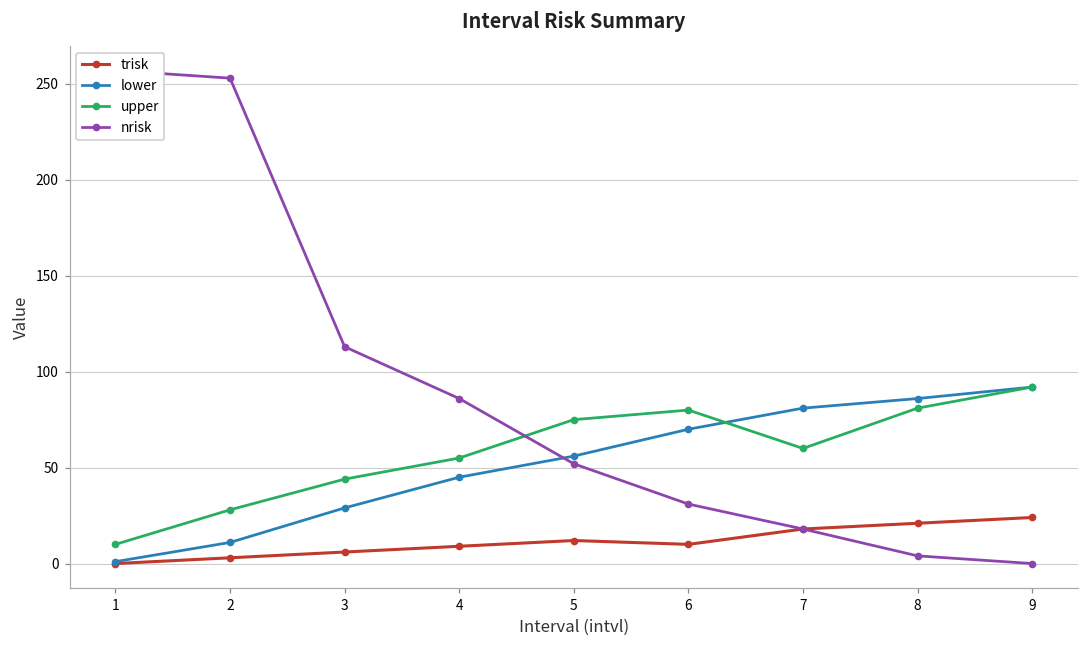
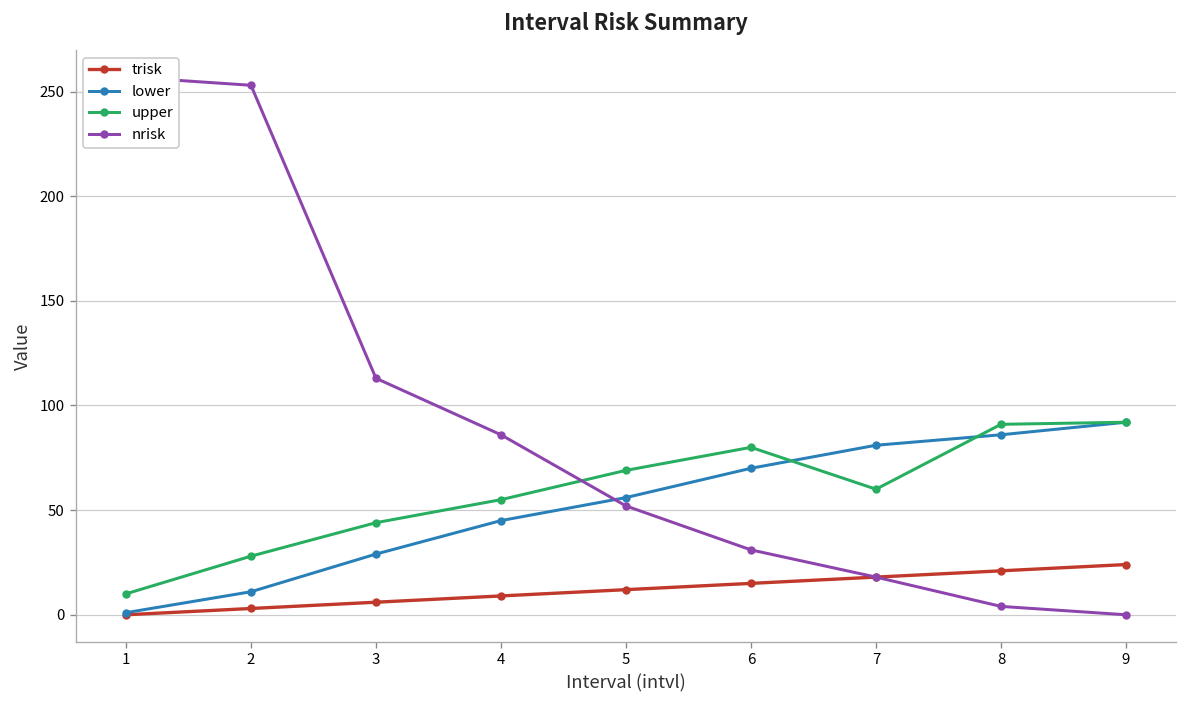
upper, 5: 75 -> 69
trisk, 6: 10 -> 15
upper, 8: 81 -> 91
